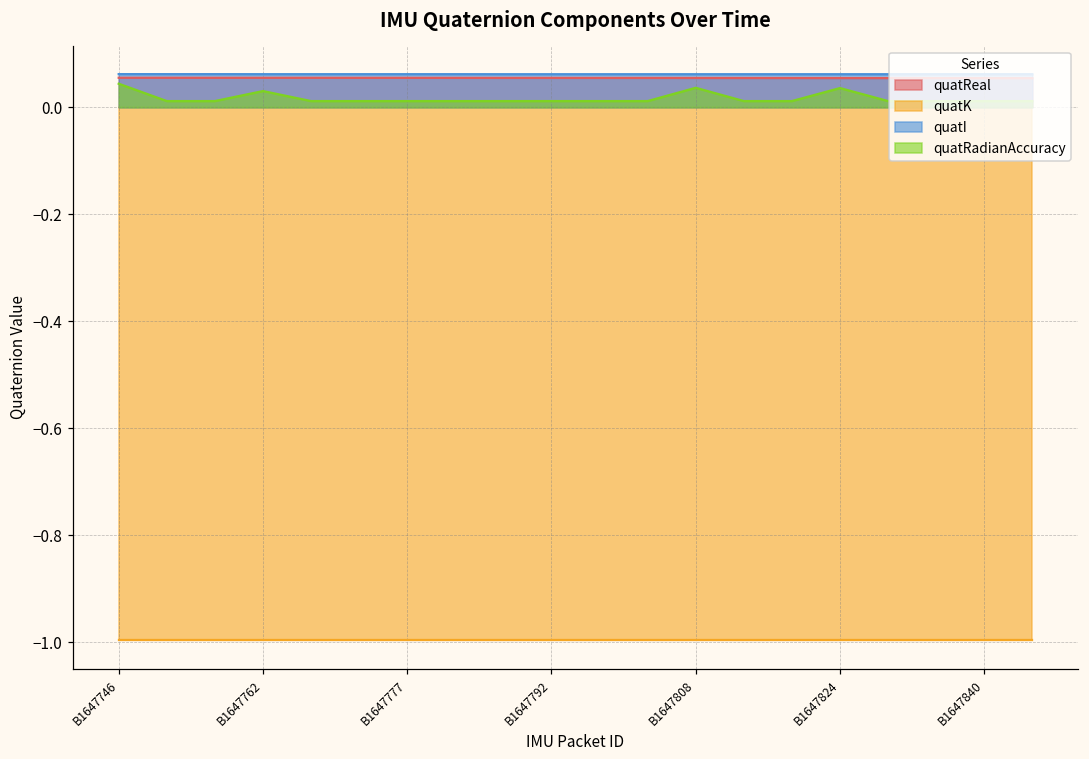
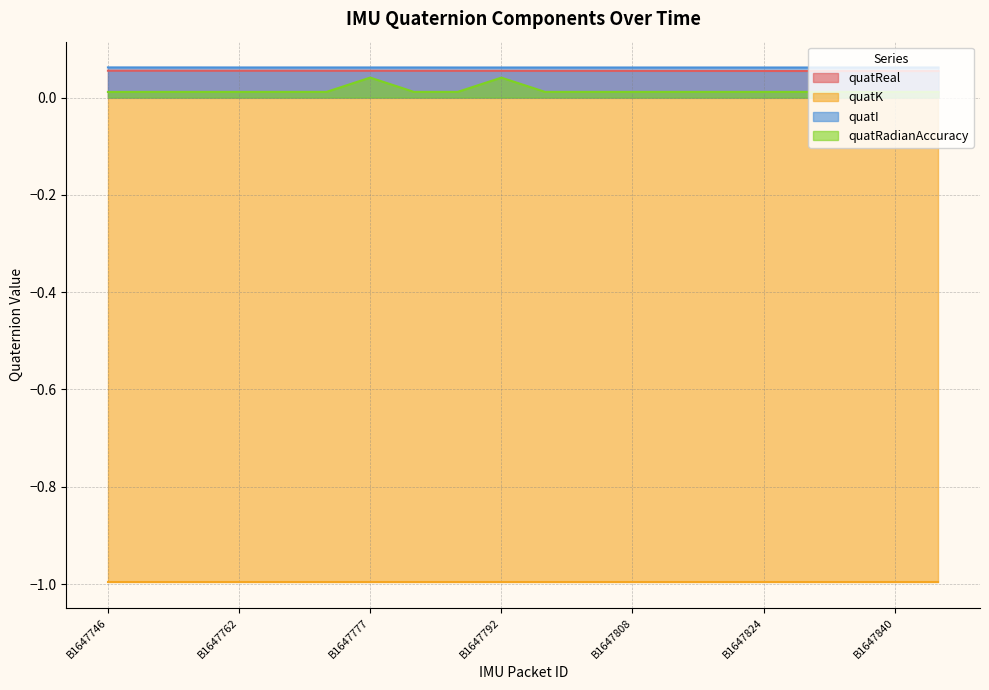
quatRadianAccuracy, B1647746: 0.04 -> 0.01
quatRadianAccuracy, B1647762: 0.03 -> 0.01
quatRadianAccuracy, B1647777: 0.01 -> 0.04
quatRadianAccuracy, B1647792: 0.01 -> 0.04
quatRadianAccuracy, B1647808: 0.04 -> 0.01
quatRadianAccuracy, B1647824: 0.04 -> 0.01
